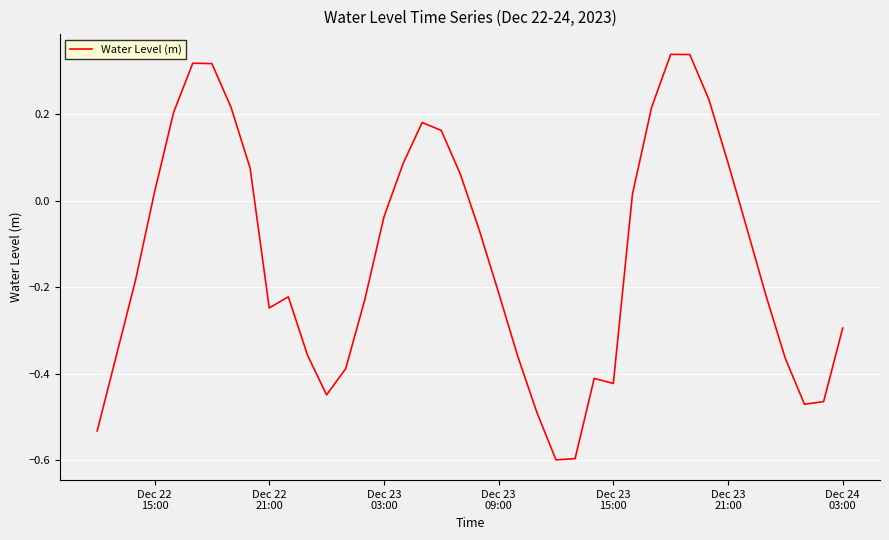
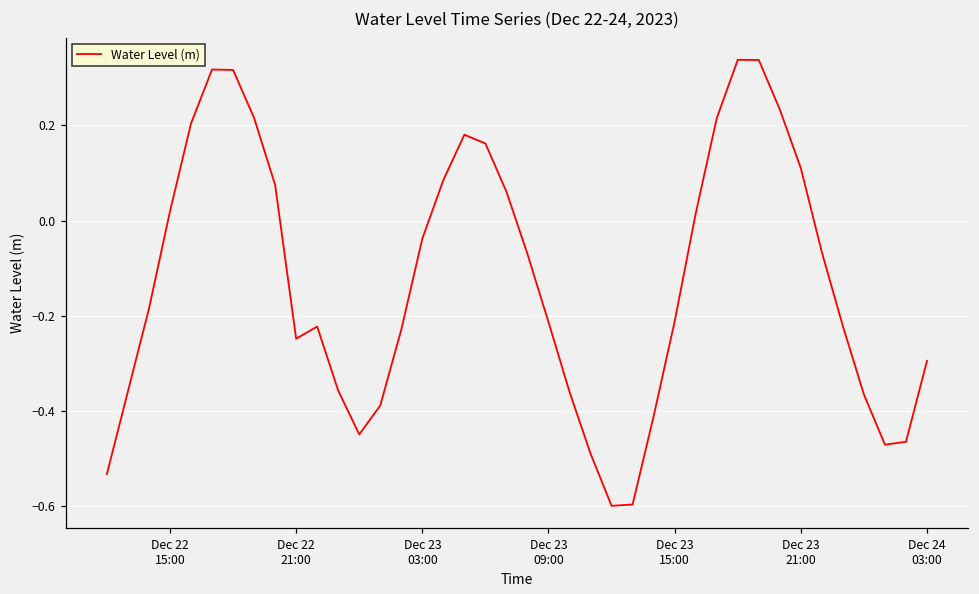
Dec 23 15:00: -0.42 -> -0.21
Dec 23 21:00: 0.09 -> 0.11
